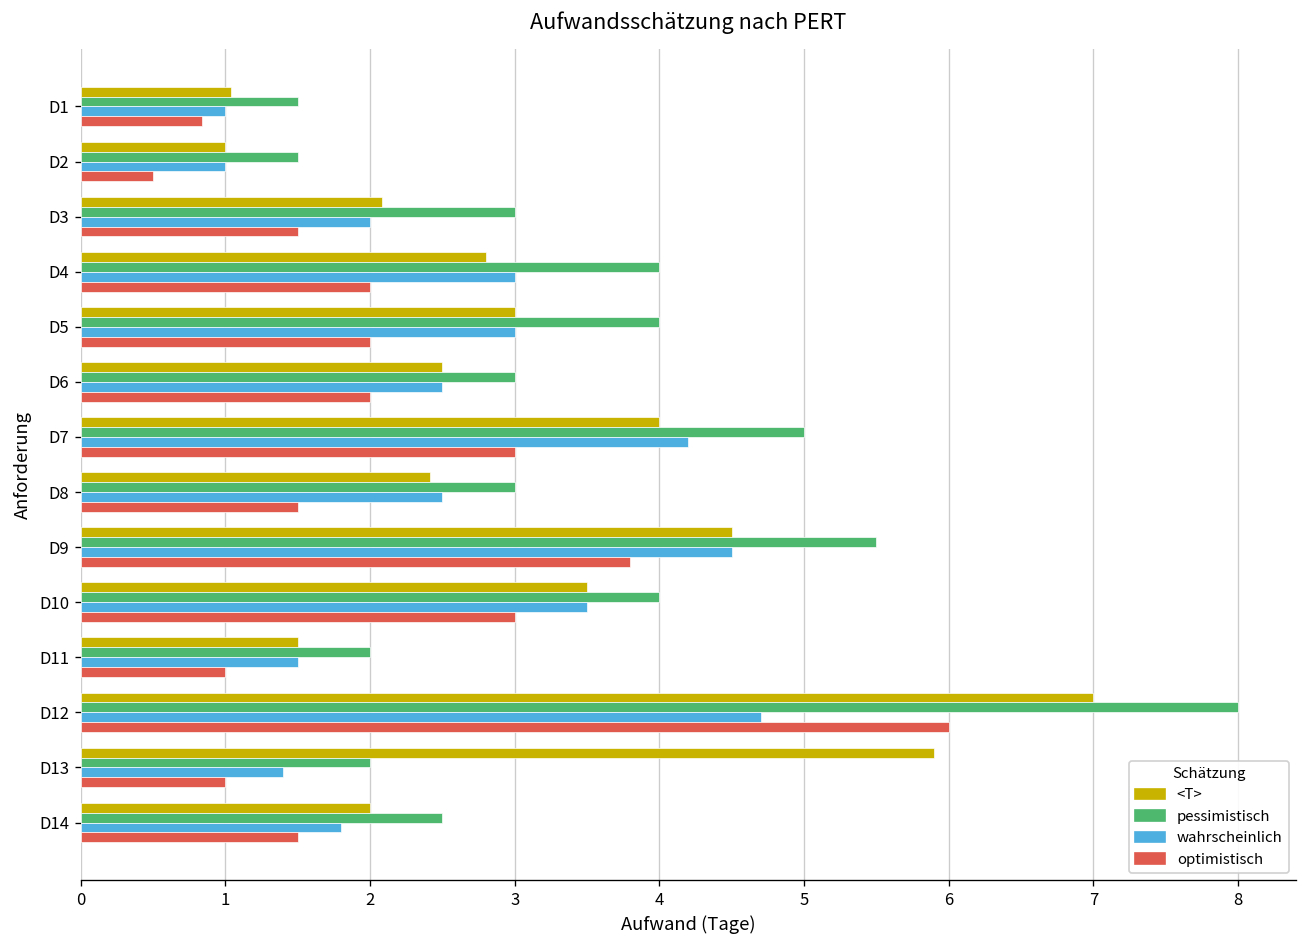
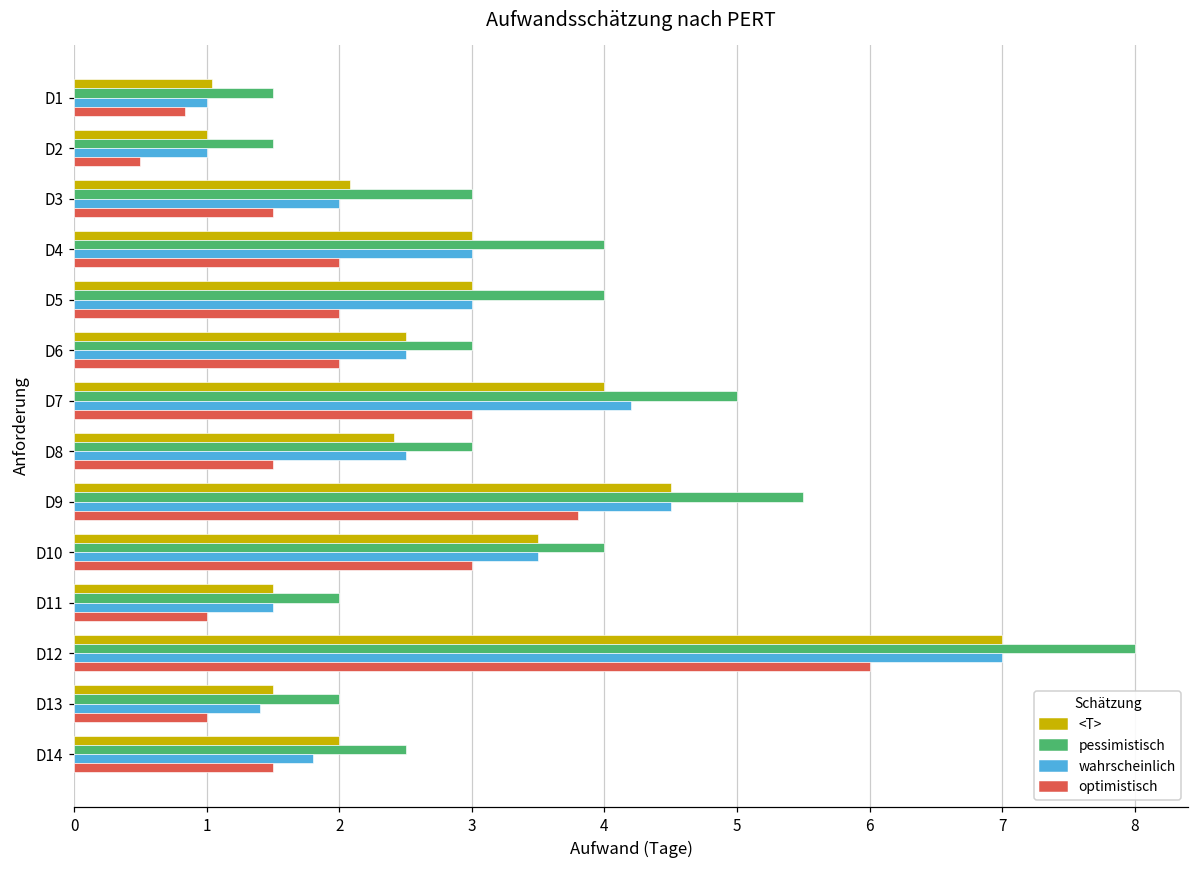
<T>, D4: 2.8 -> 3.0
wahrscheinlich, D12: 4.7 -> 7.0
<T>, D13: 5.9 -> 1.5
